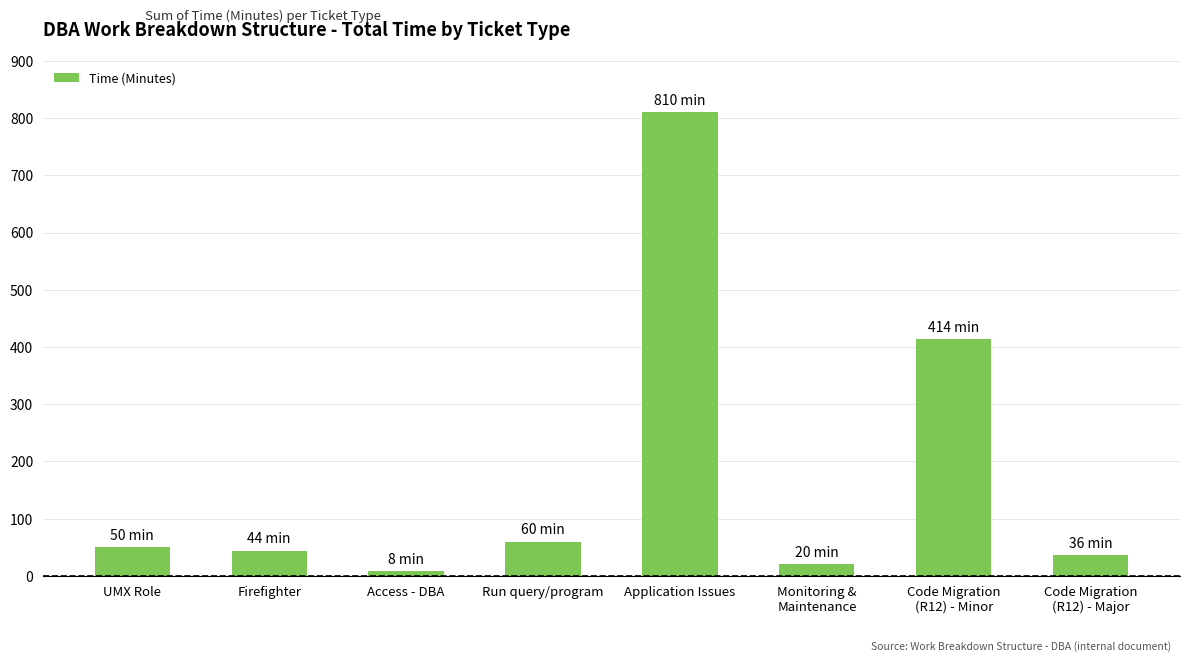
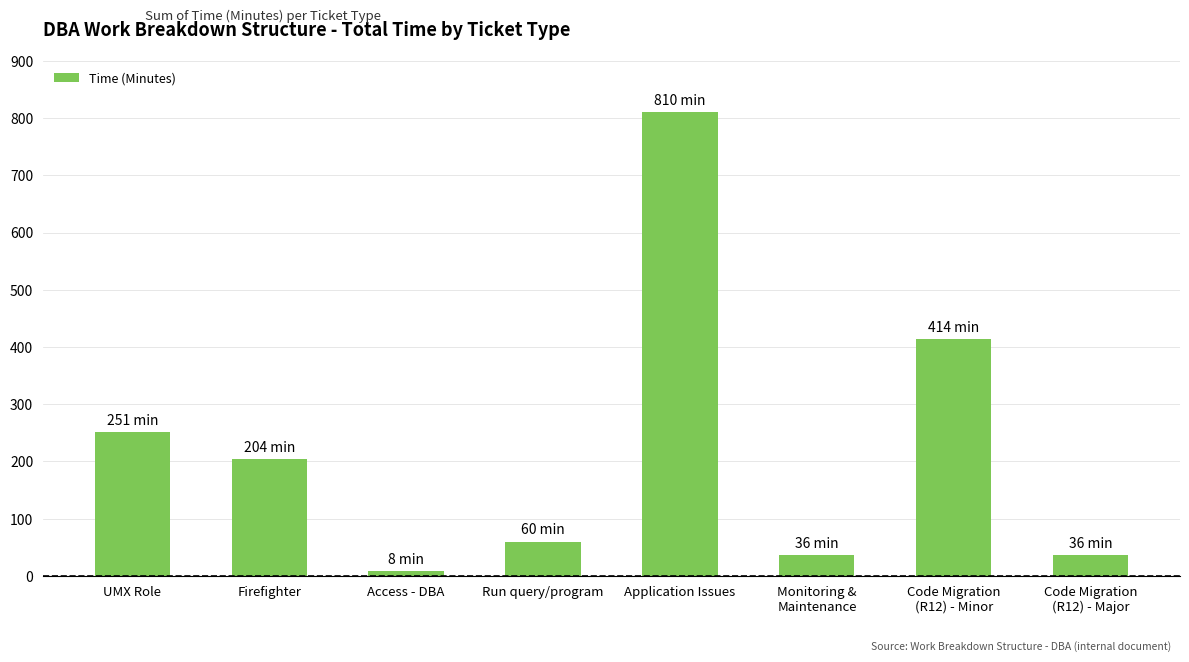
UMX Role: 50 -> 251
Firefighter: 44 -> 204
Monitoring & Maintenance: 20 -> 36
